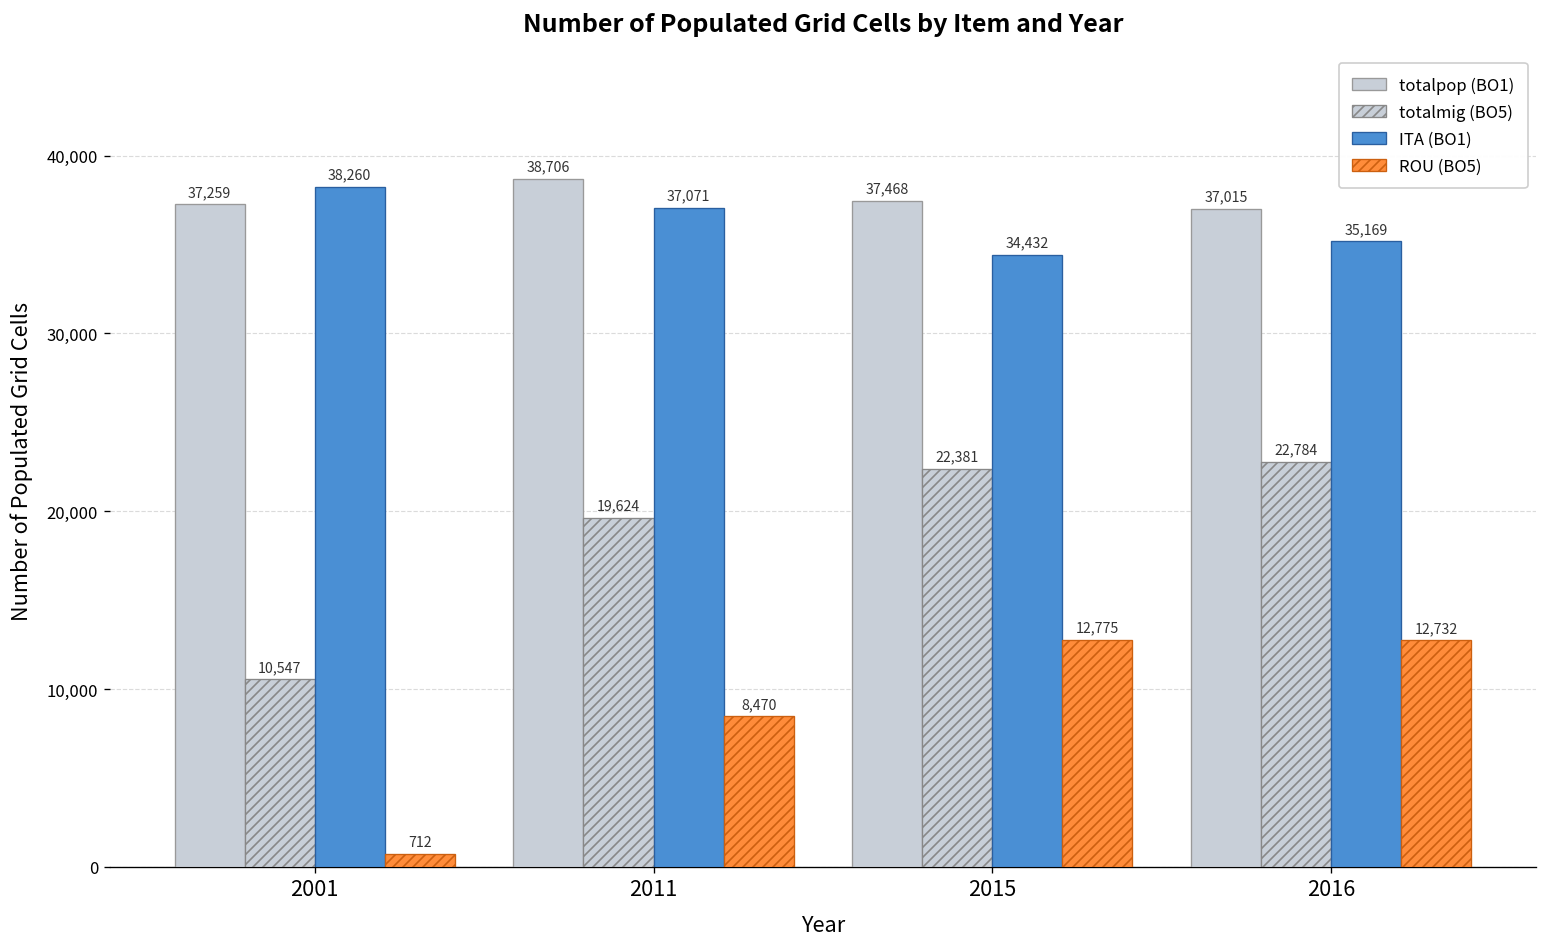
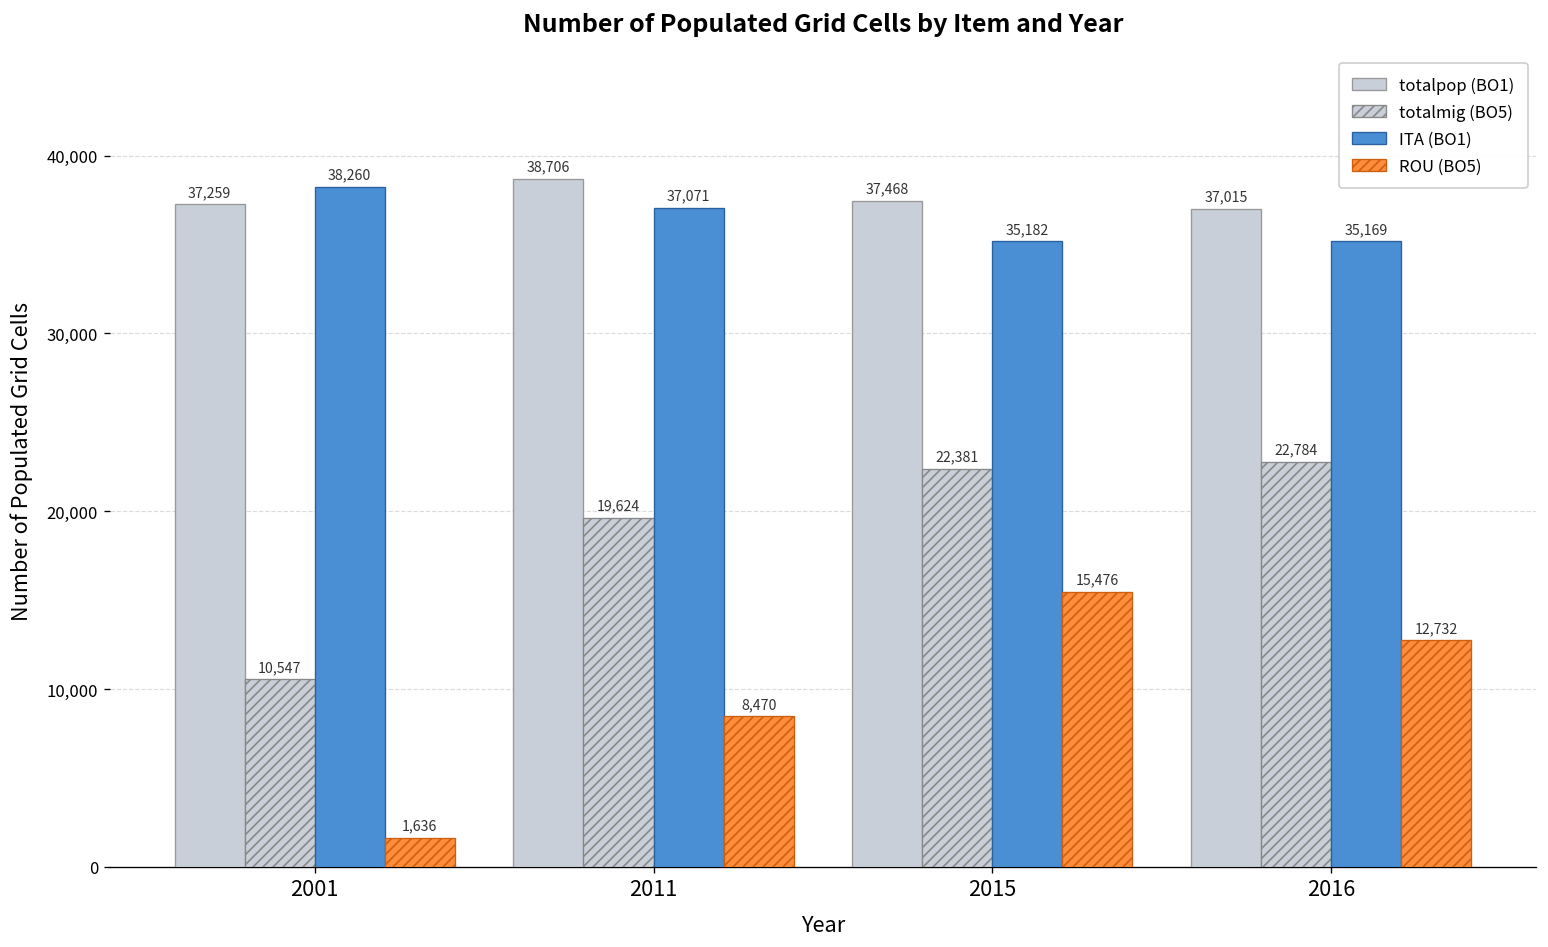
ROU (BO5), 2001: 712 -> 1,636
ITA (BO1), 2015: 34,432 -> 35,182
ROU (BO5), 2015: 12,775 -> 15,476
